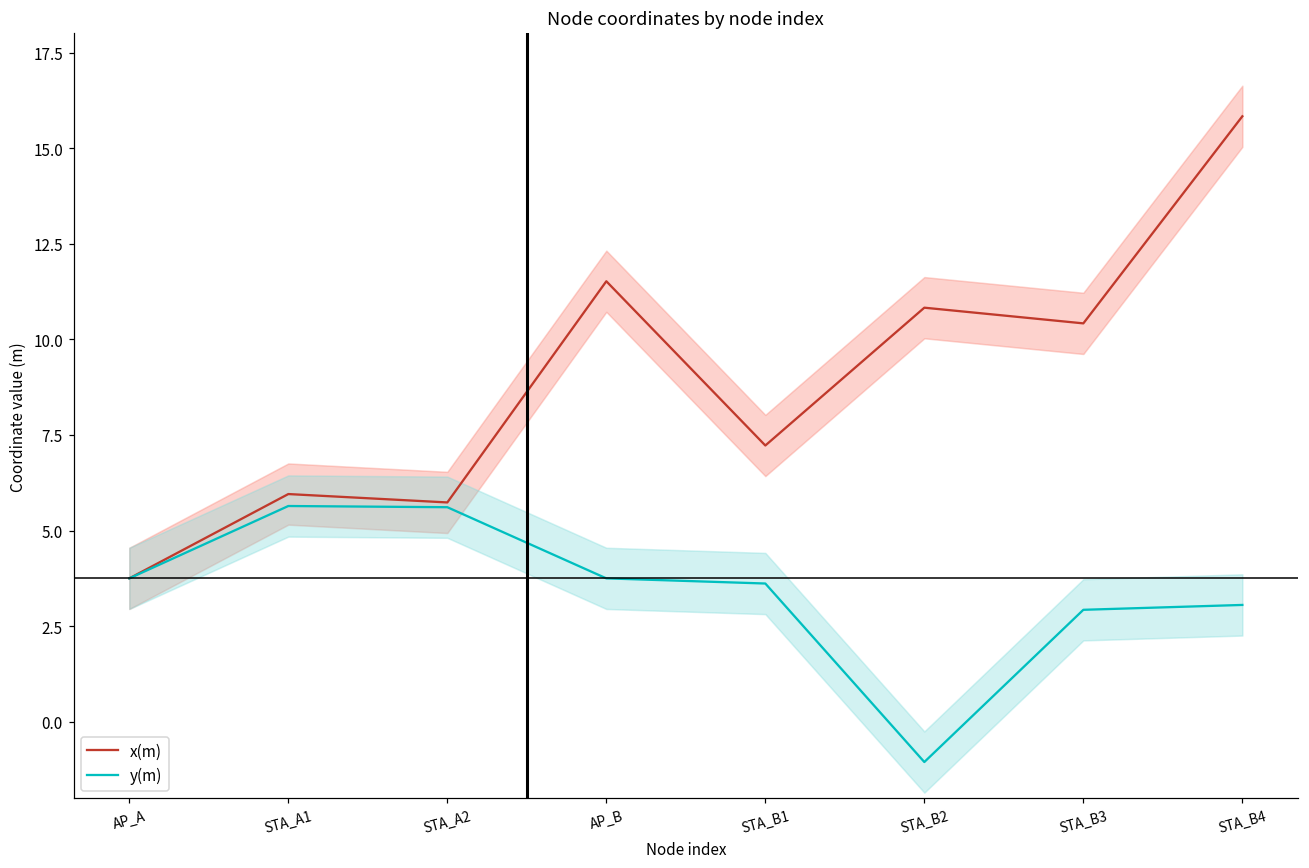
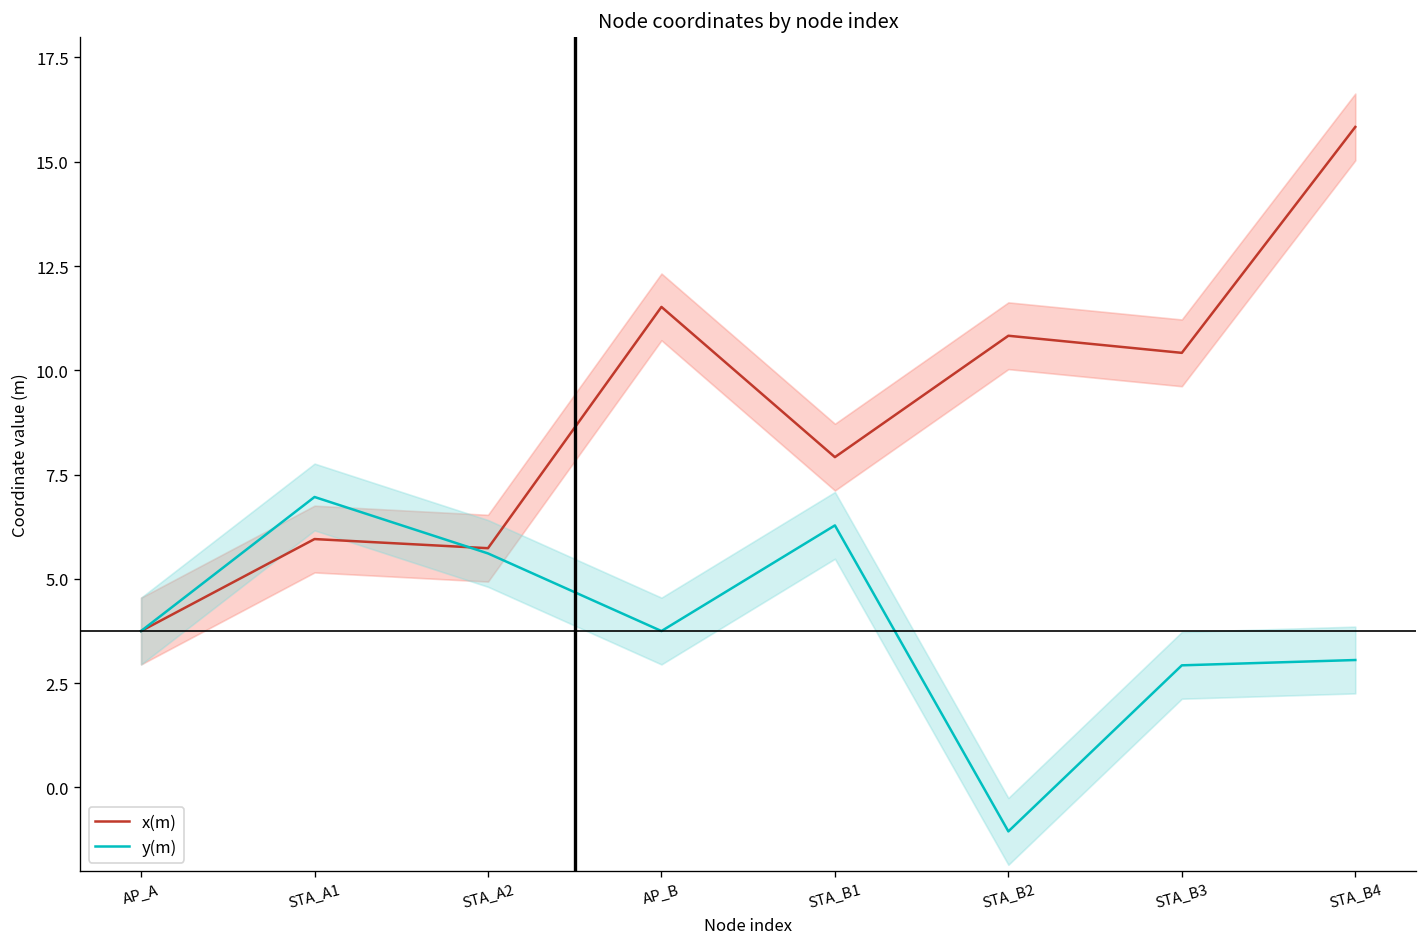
y(m), STA_A1: 5.6 -> 7.0
x(m), STA_B1: 7.2 -> 7.9
y(m), STA_B1: 3.6 -> 6.3
